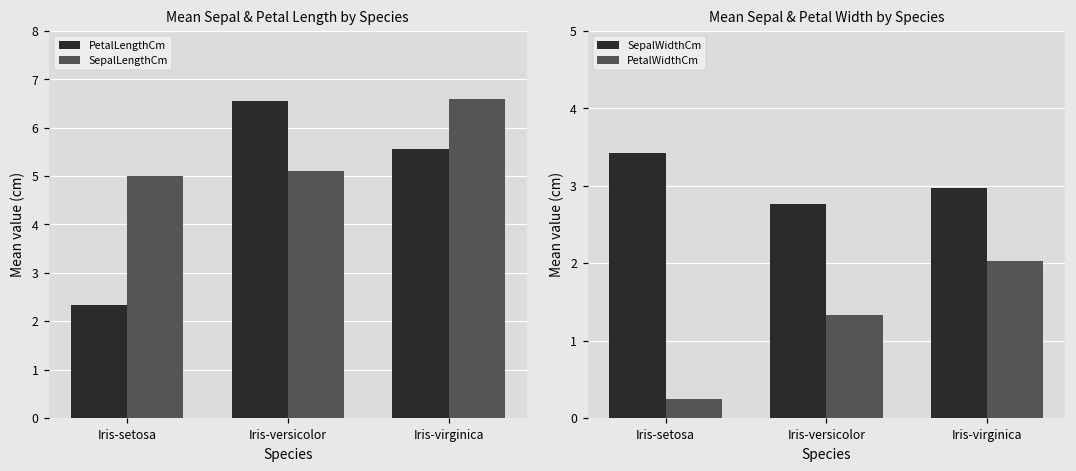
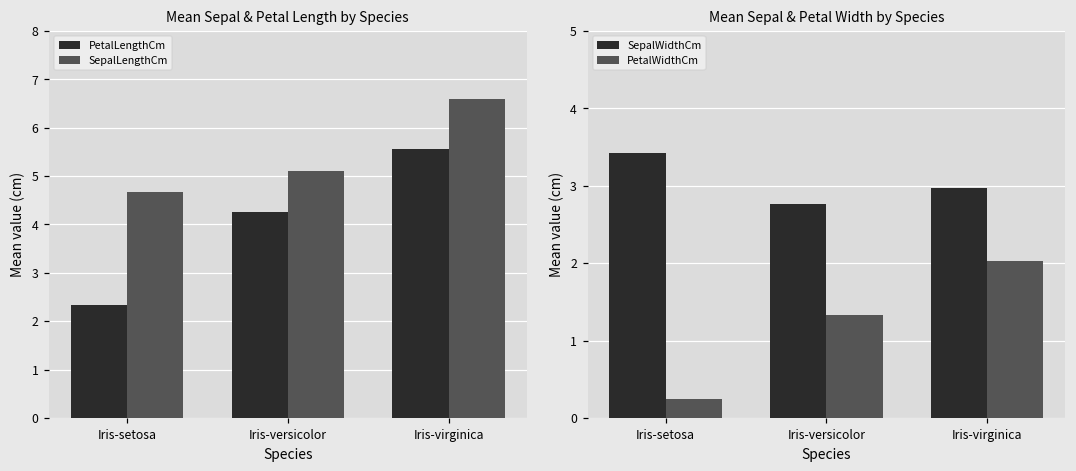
Mean Sepal & Petal Length by Species, SepalLengthCm, Iris-setosa: 5.0 -> 4.7
Mean Sepal & Petal Length by Species, PetalLengthCm, Iris-versicolor: 6.6 -> 4.3
